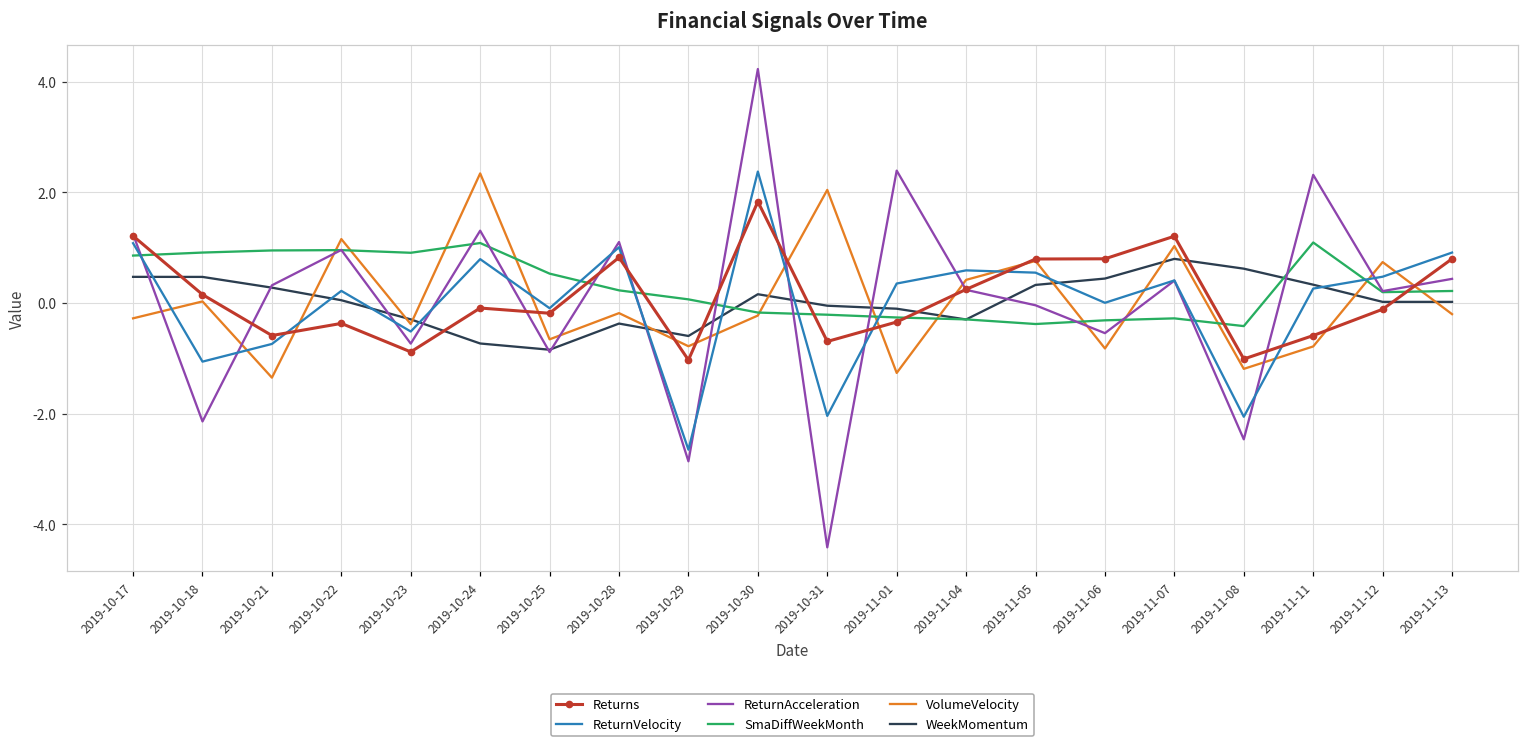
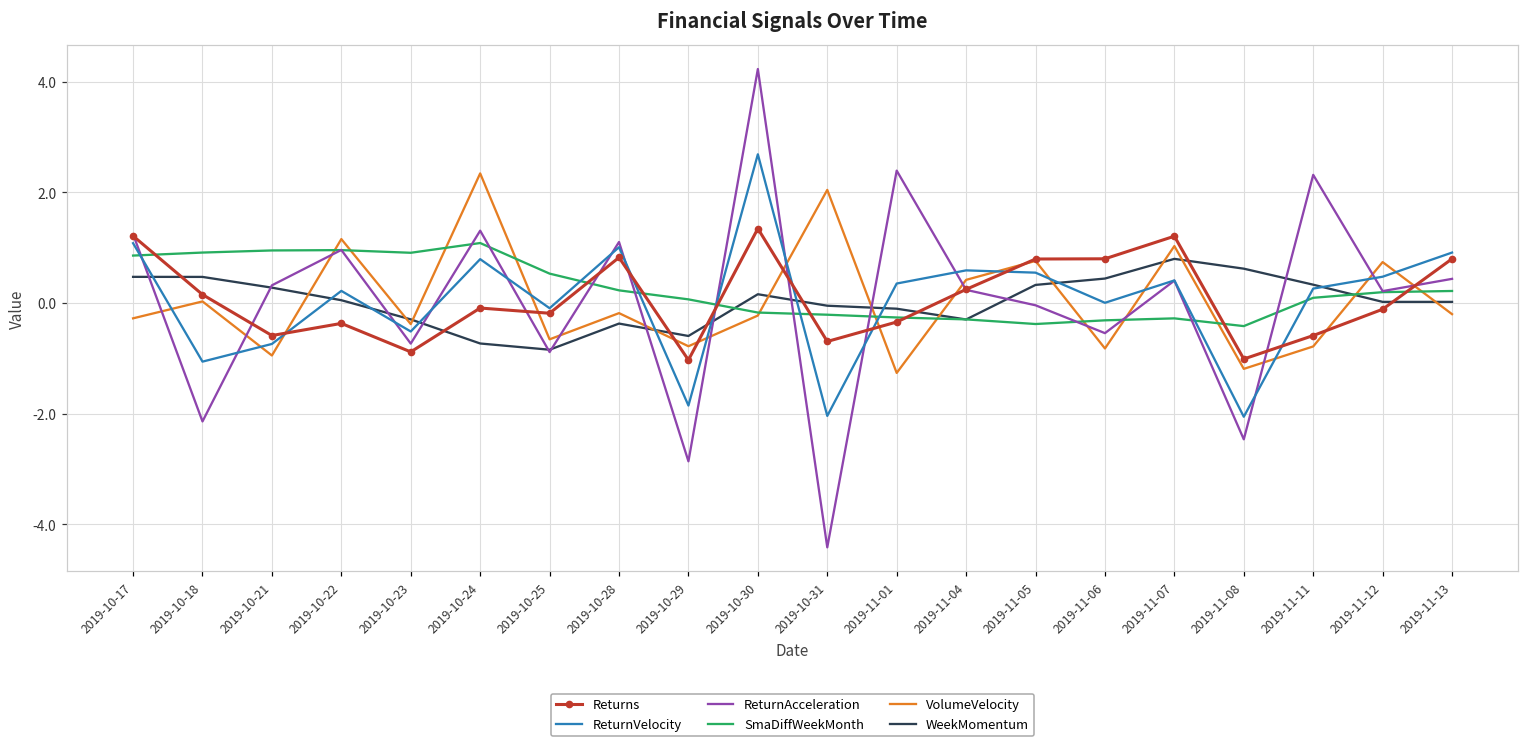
VolumeVelocity, 2019-10-21: -1.3 -> -0.9
ReturnVelocity, 2019-10-29: -2.7 -> -1.9
Returns, 2019-10-30: 1.8 -> 1.3
ReturnVelocity, 2019-10-30: 2.4 -> 2.7
SmaDiffWeekMonth, 2019-11-11: 1.1 -> 0.1
